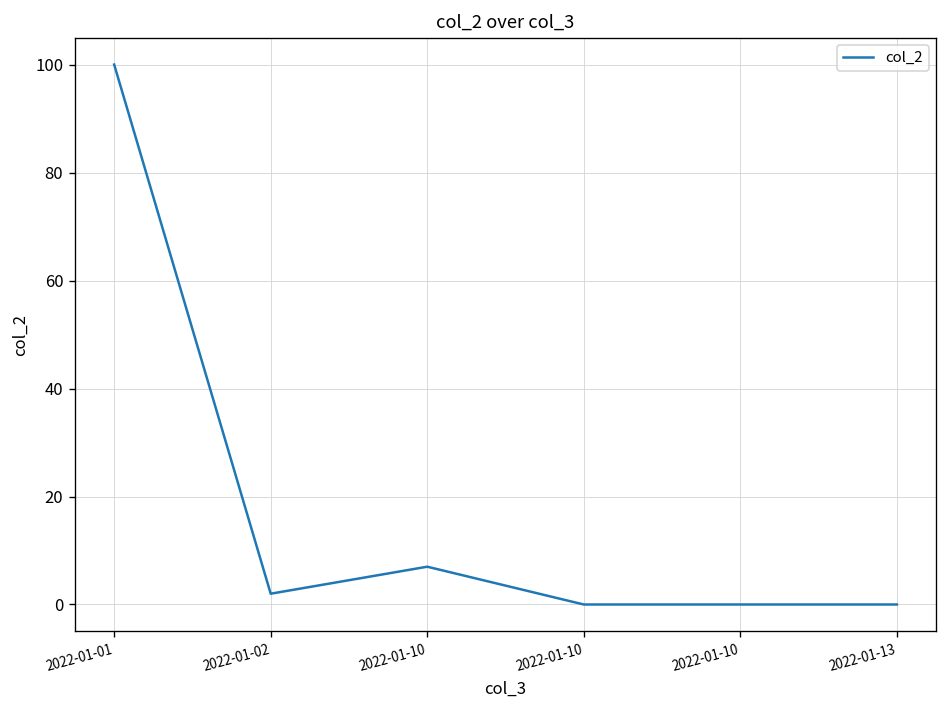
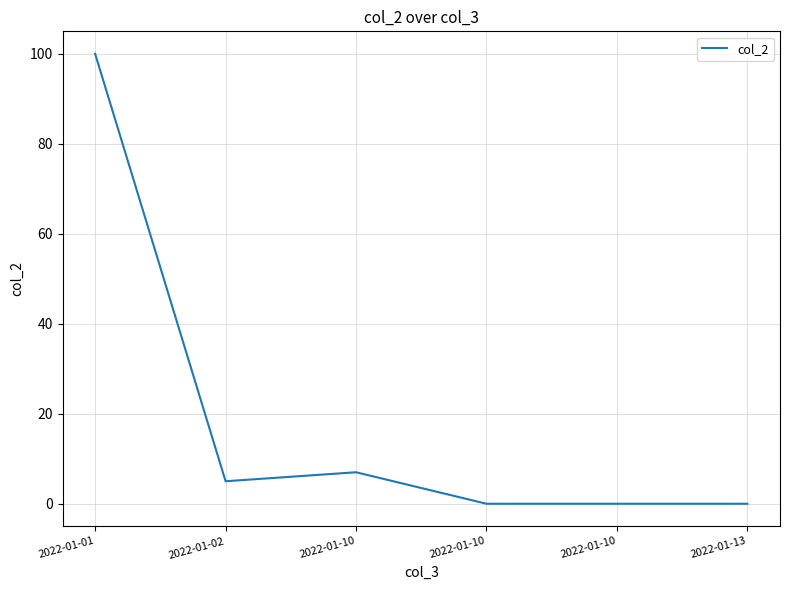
2022-01-02: 2 -> 5
